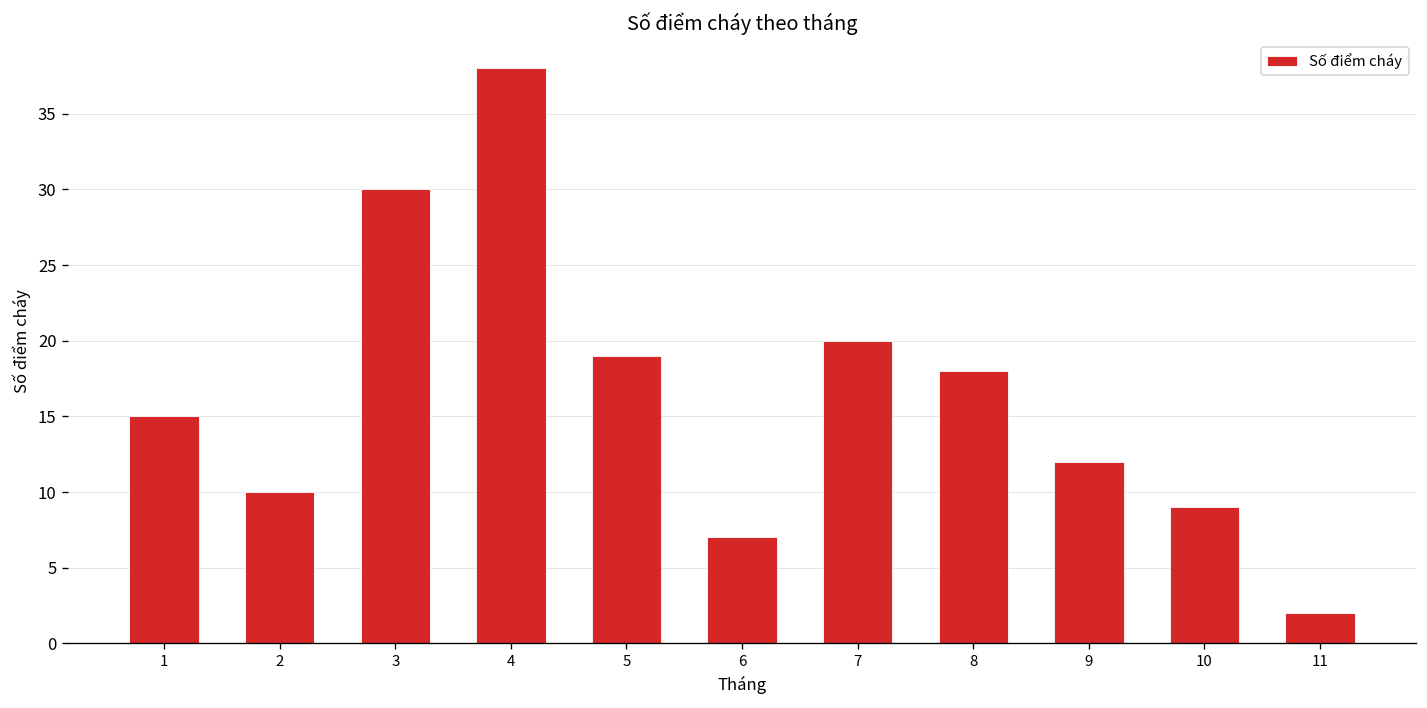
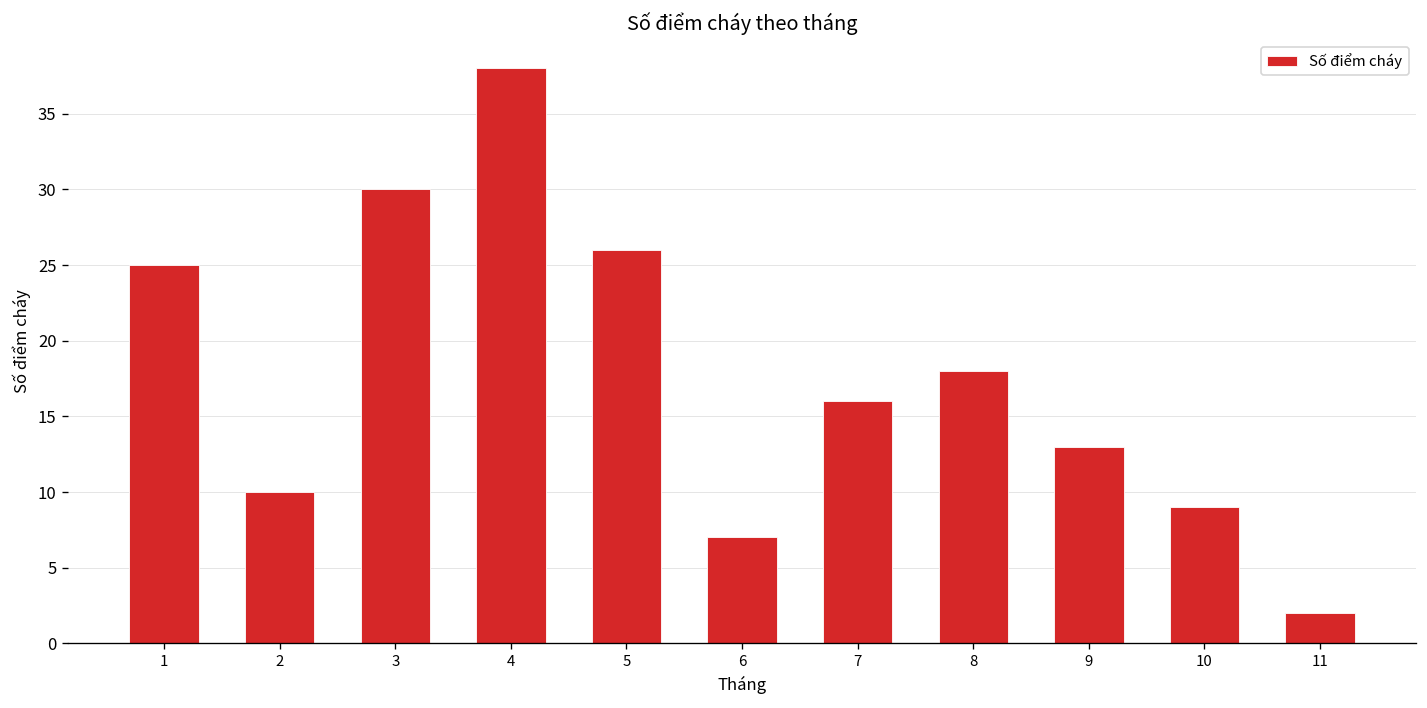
1: 15 -> 25
5: 19 -> 26
7: 20 -> 16
9: 12 -> 13
